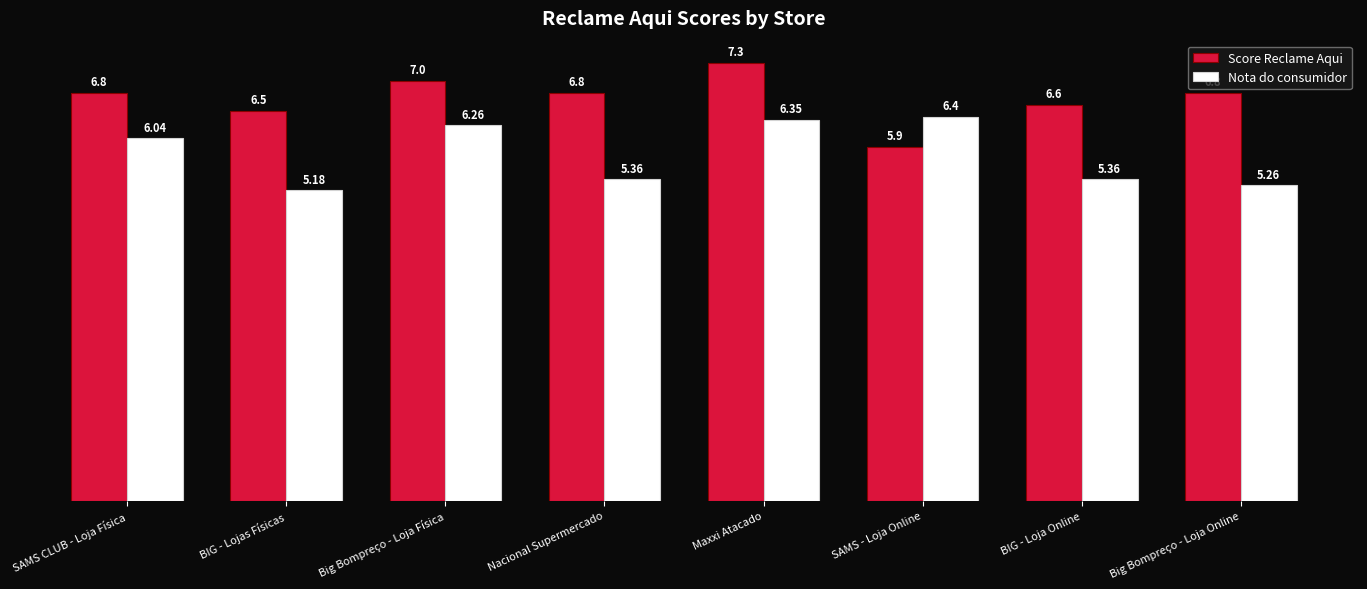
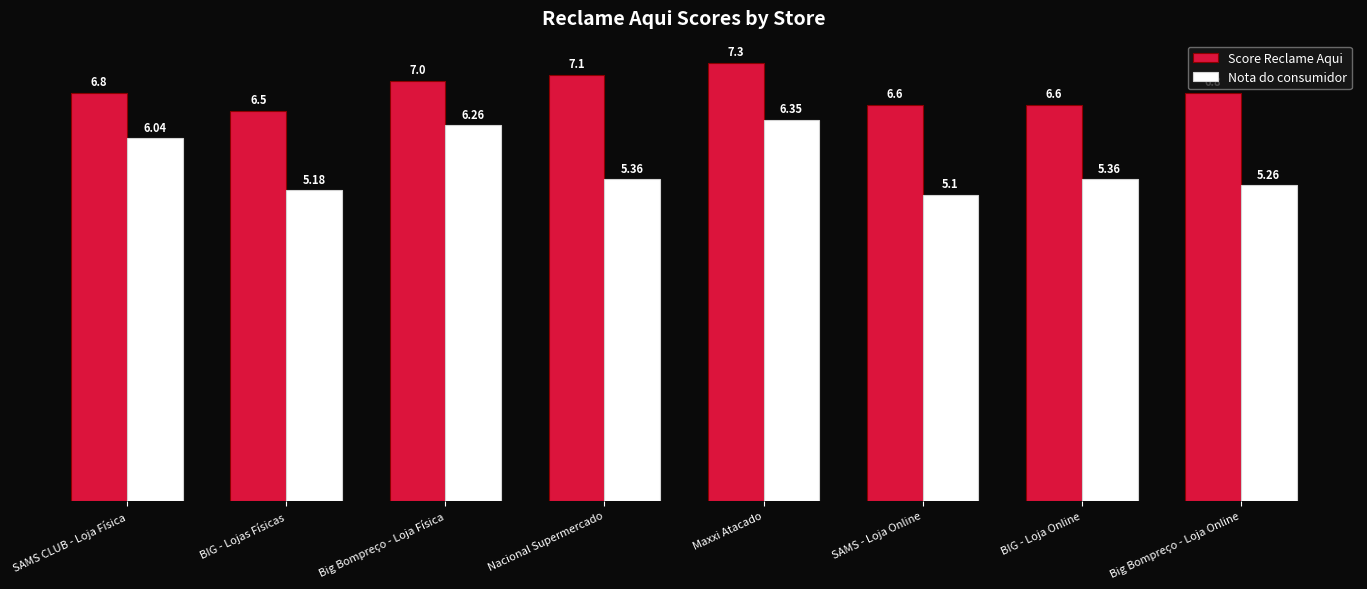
Score Reclame Aqui, Nacional Supermercado: 6.8 -> 7.1
Score Reclame Aqui, SAMS - Loja Online: 5.9 -> 6.6
Nota do consumidor, SAMS - Loja Online: 6.4 -> 5.1
